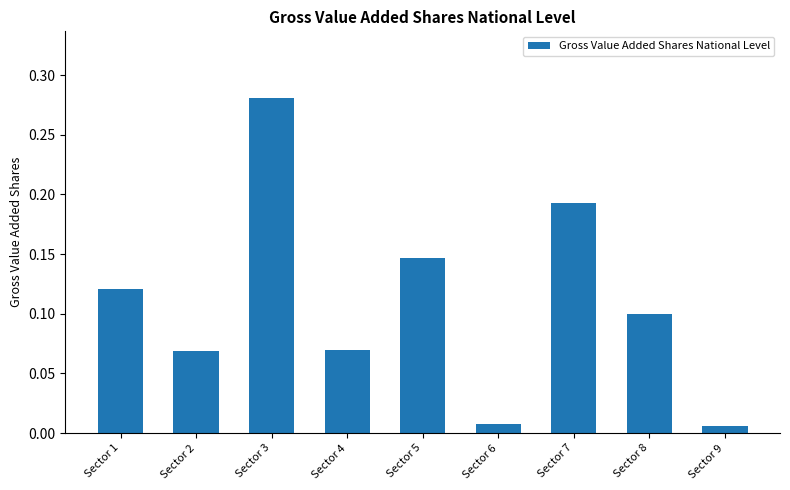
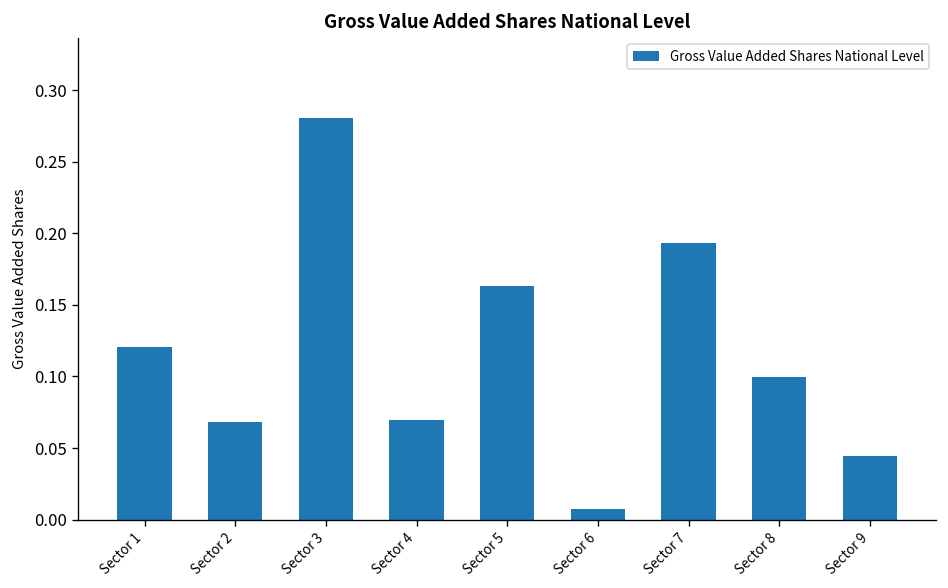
Sector 5: 0.147 -> 0.163
Sector 9: 0.006 -> 0.045
